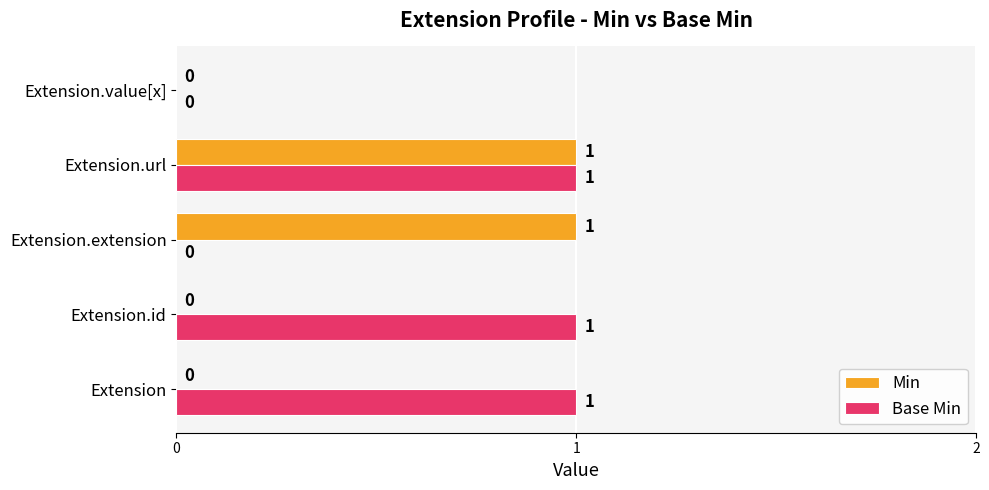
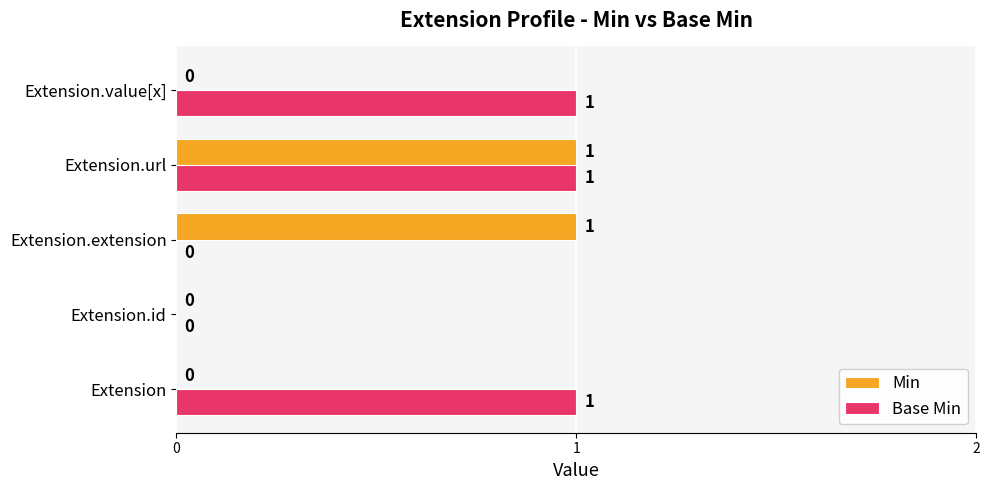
Base Min, Extension.value[x]: 0 -> 1
Base Min, Extension.id: 1 -> 0
